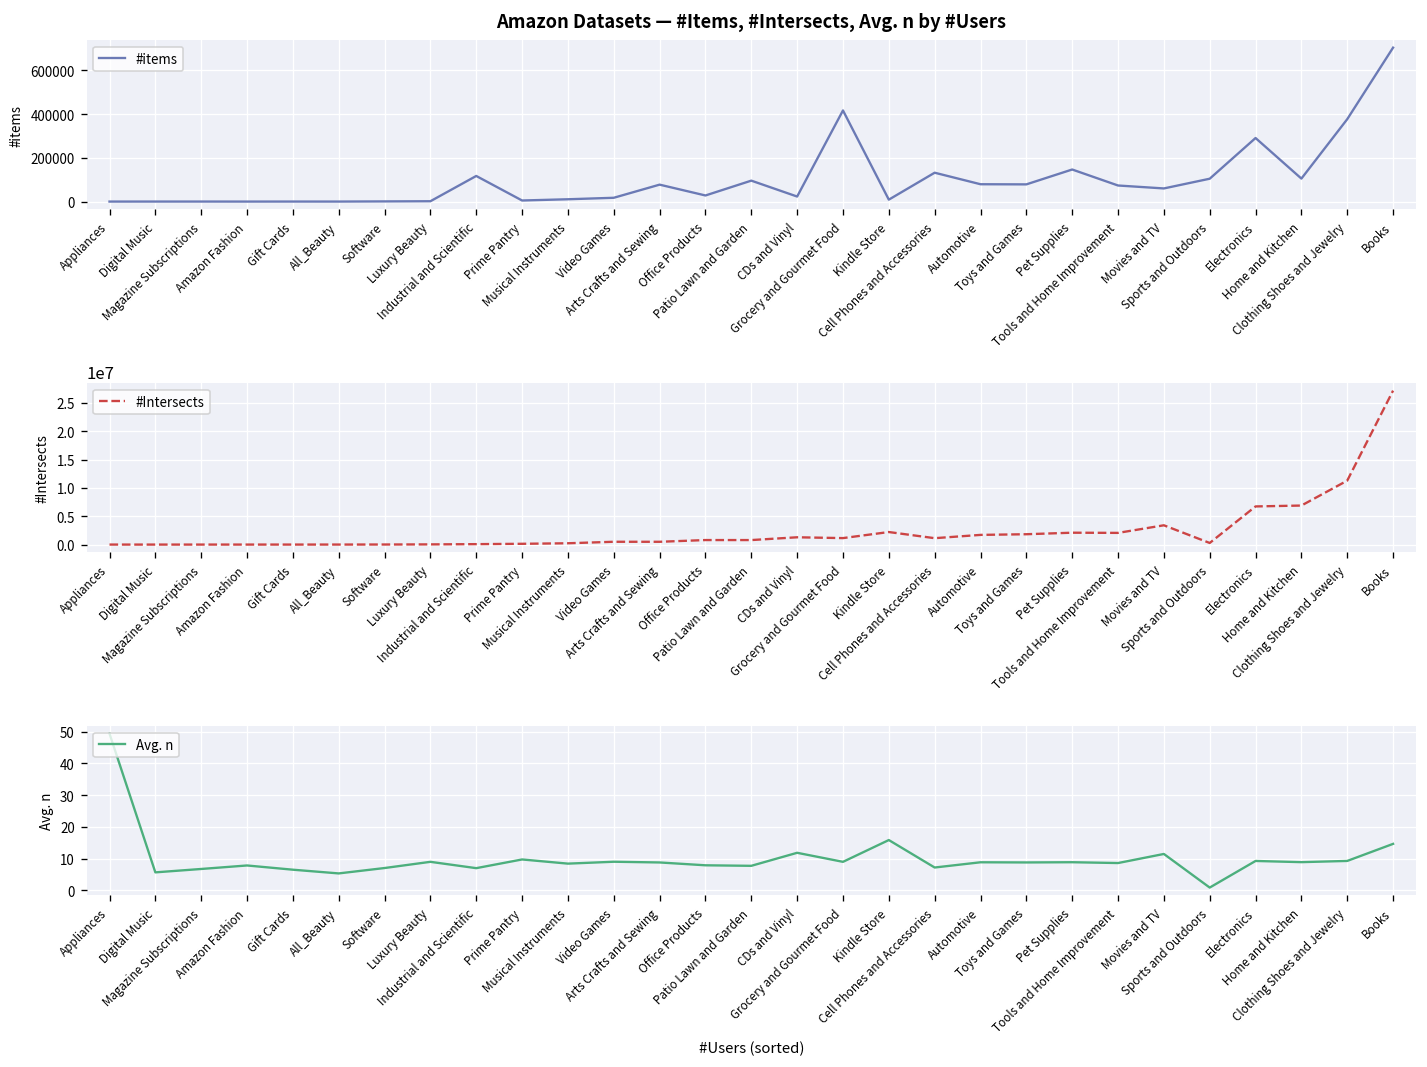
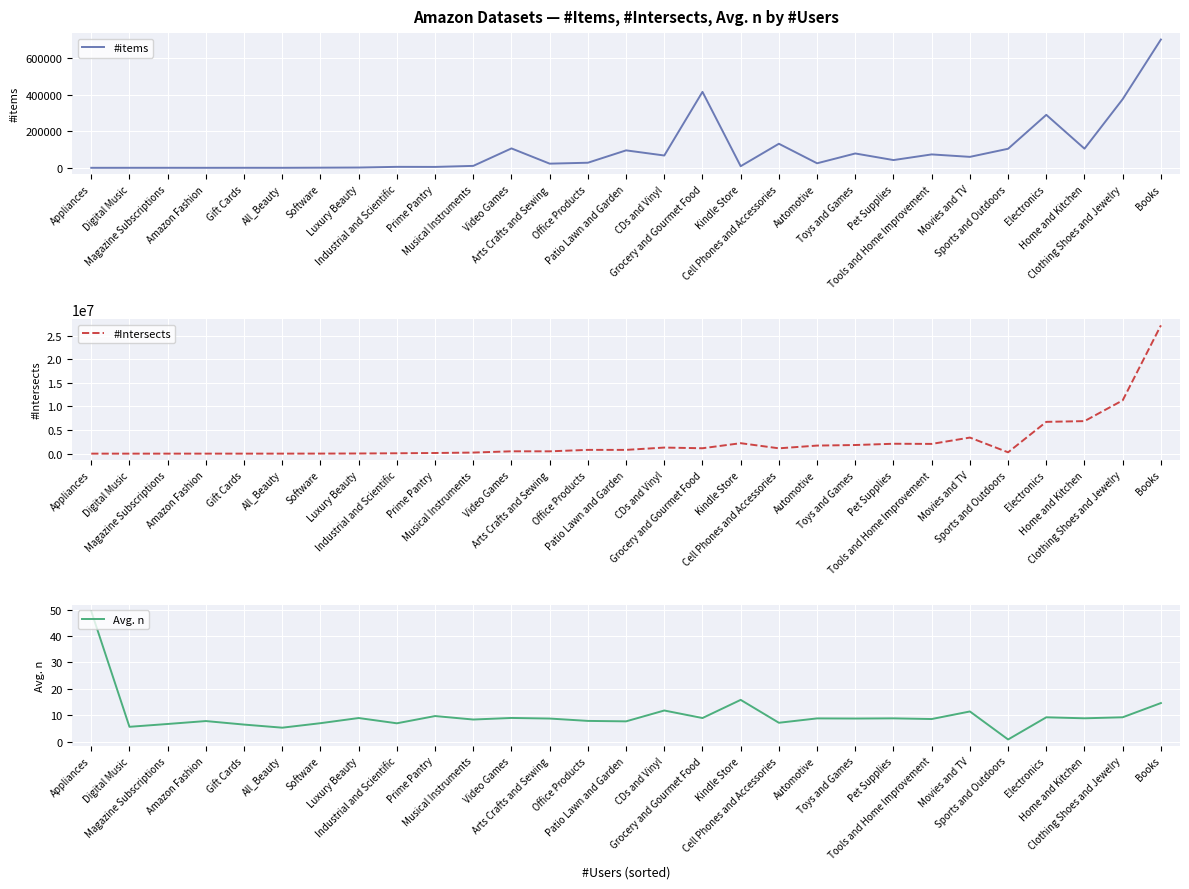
Amazon Datasets — #Items, #Intersects, Avg. n by #Users, Industrial and Scientific: 120000 -> 10000
Amazon Datasets — #Items, #Intersects, Avg. n by #Users, Video Games: 20000 -> 110000
Amazon Datasets — #Items, #Intersects, Avg. n by #Users, Arts Crafts and Sewing: 80000 -> 20000
Amazon Datasets — #Items, #Intersects, Avg. n by #Users, CDs and Vinyl: 20000 -> 70000
Amazon Datasets — #Items, #Intersects, Avg. n by #Users, Automotive: 80000 -> 20000
Amazon Datasets — #Items, #Intersects, Avg. n by #Users, Pet Supplies: 150000 -> 40000
